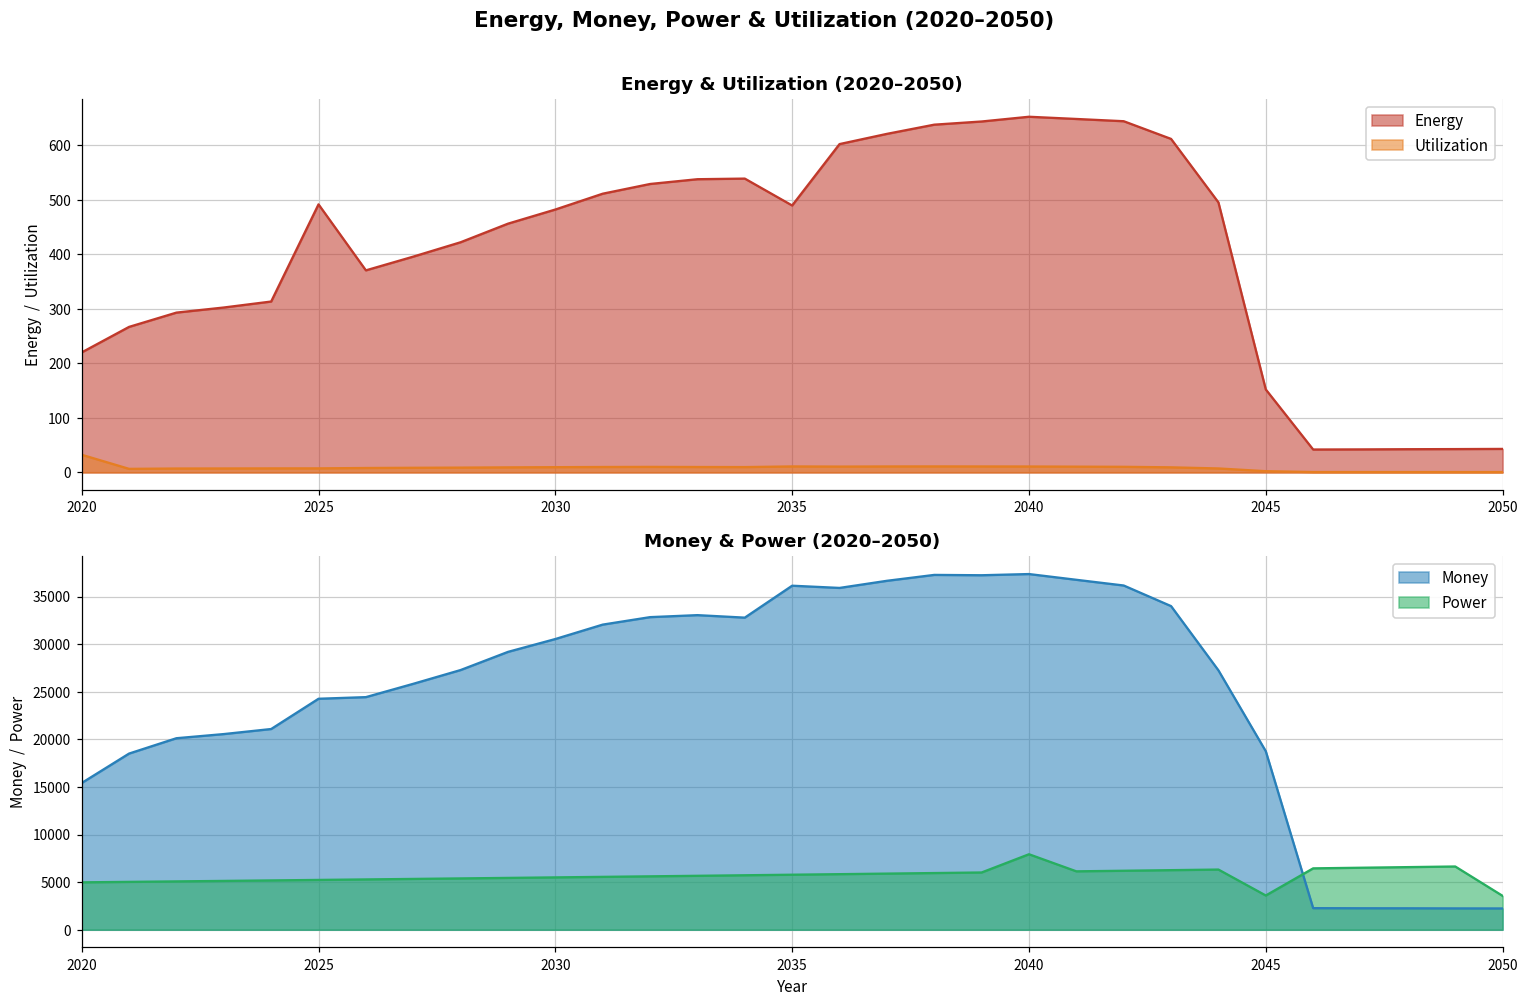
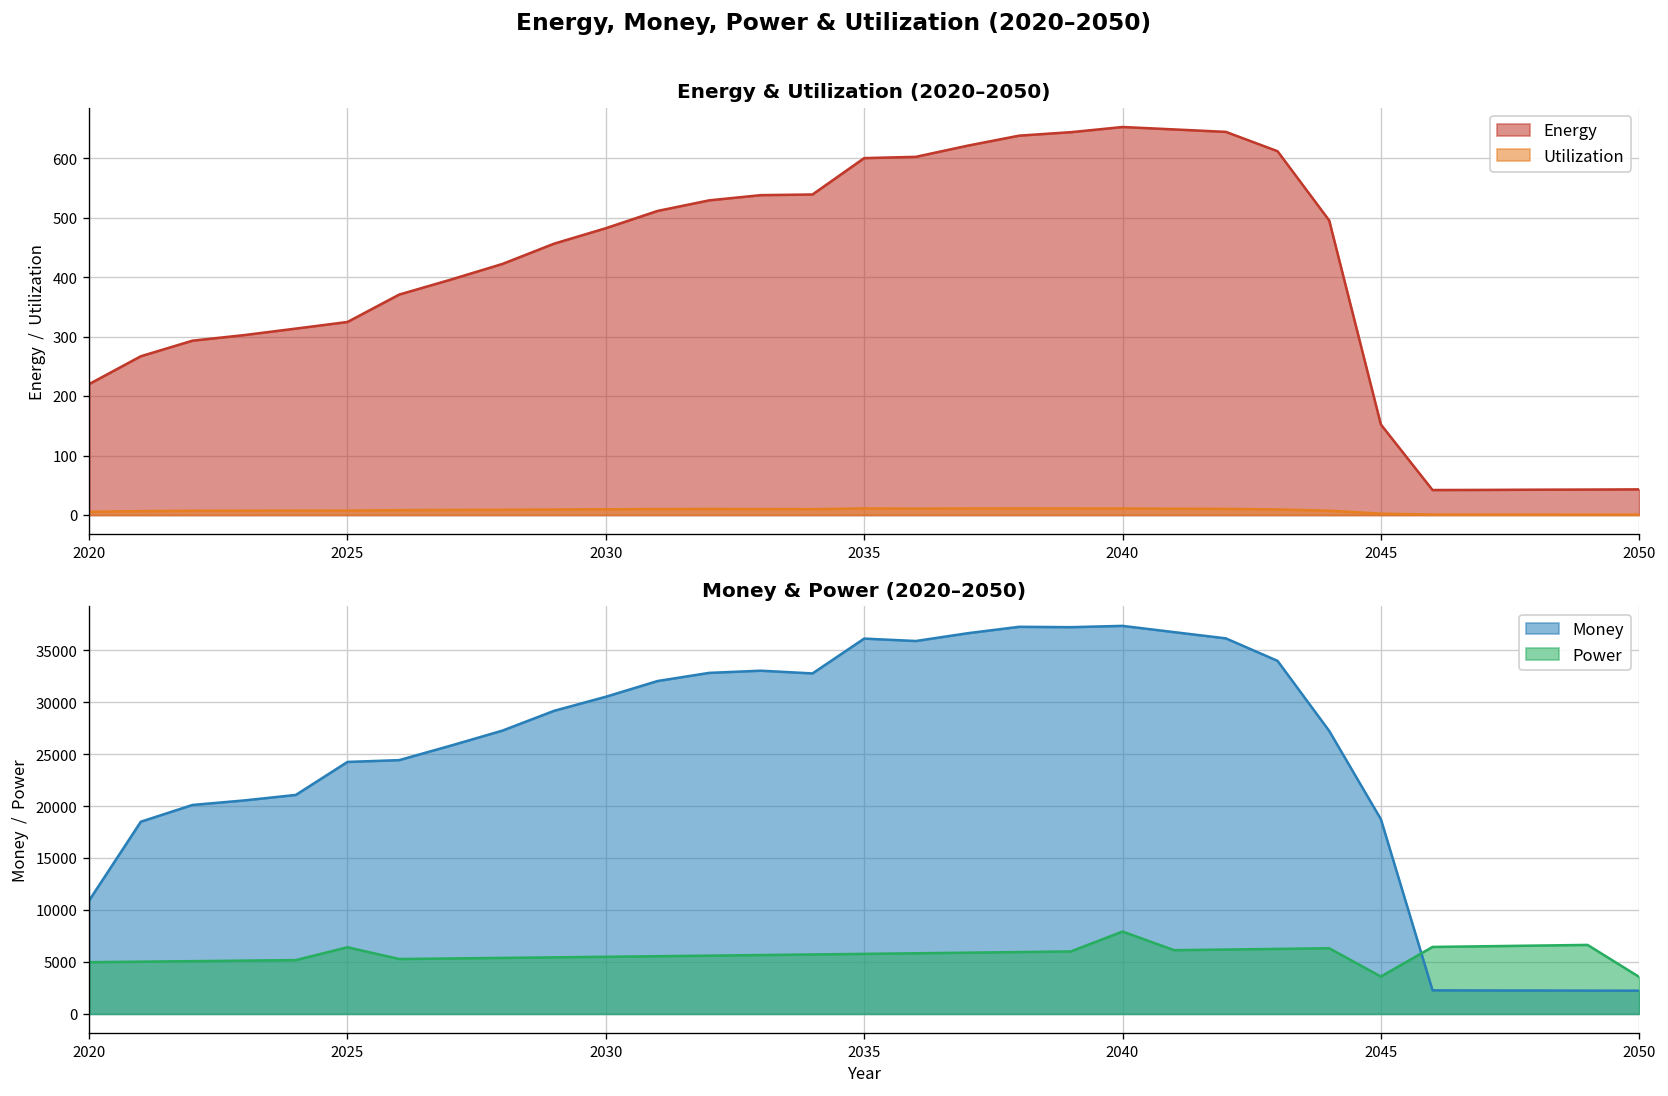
Energy & Utilization (2020–2050), Utilization, 2020: 30 -> 10
Energy & Utilization (2020–2050), Energy, 2025: 490 -> 320
Energy & Utilization (2020–2050), Energy, 2035: 490 -> 600
Money & Power (2020–2050), Money, 2020: 15000 -> 11000
Money & Power (2020–2050), Power, 2025: 5000 -> 6000
